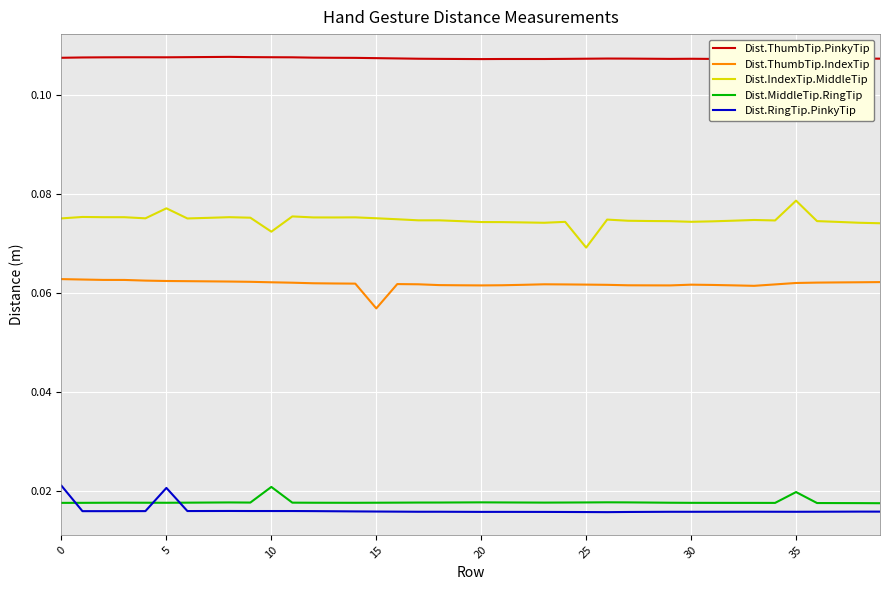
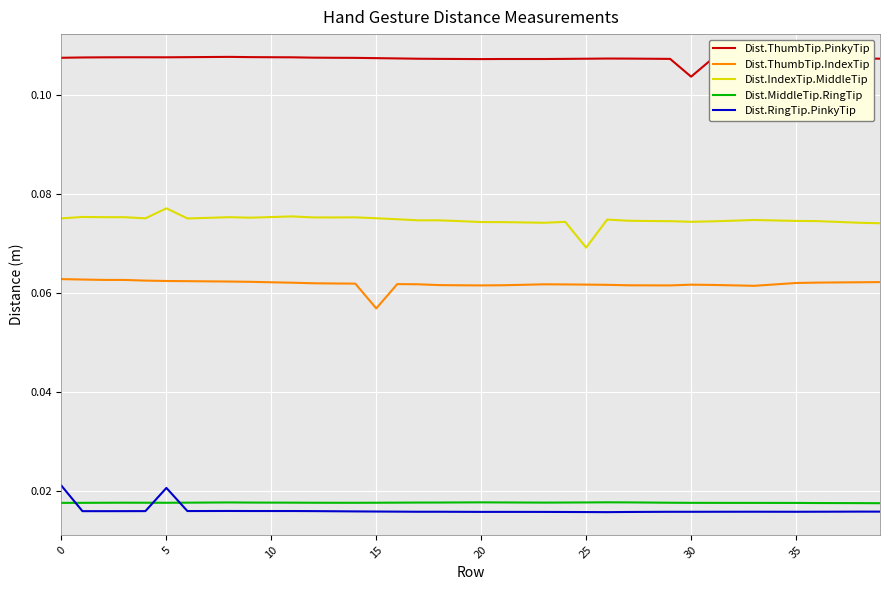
Dist.IndexTip.MiddleTip, 10: 0.072 -> 0.075
Dist.MiddleTip.RingTip, 10: 0.021 -> 0.018
Dist.ThumbTip.PinkyTip, 30: 0.107 -> 0.104
Dist.IndexTip.MiddleTip, 35: 0.079 -> 0.075
Dist.MiddleTip.RingTip, 35: 0.020 -> 0.018
